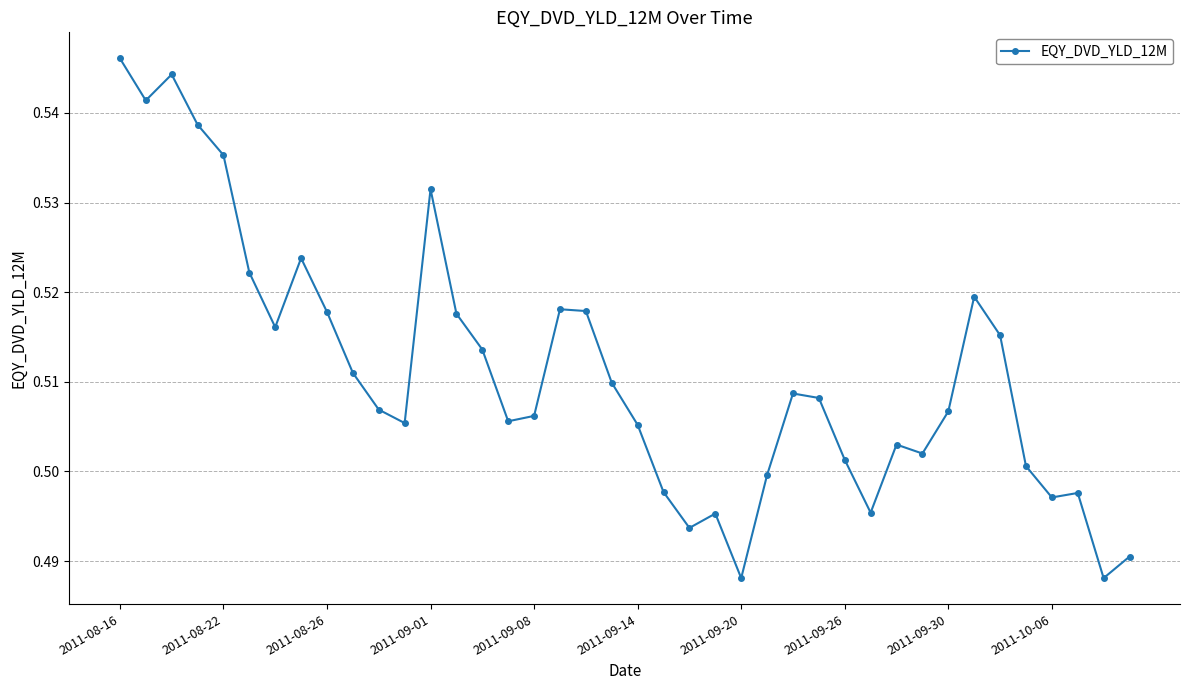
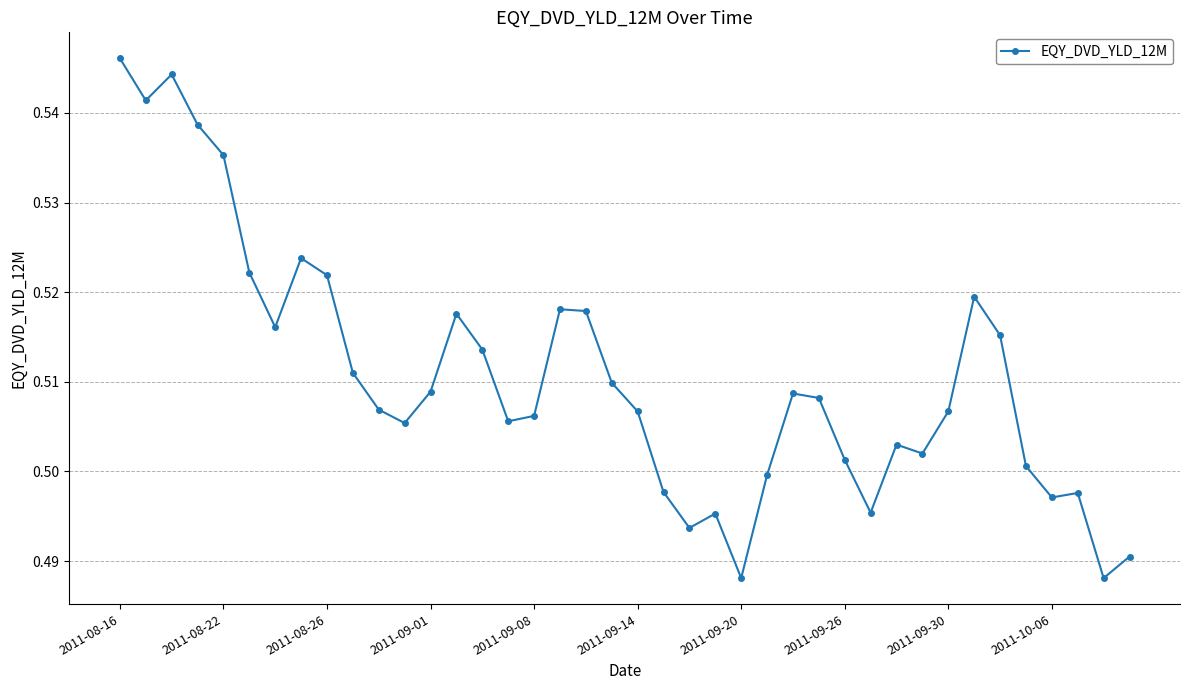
2011-08-26: 0.518 -> 0.522
2011-09-01: 0.532 -> 0.509
2011-09-14: 0.505 -> 0.507
